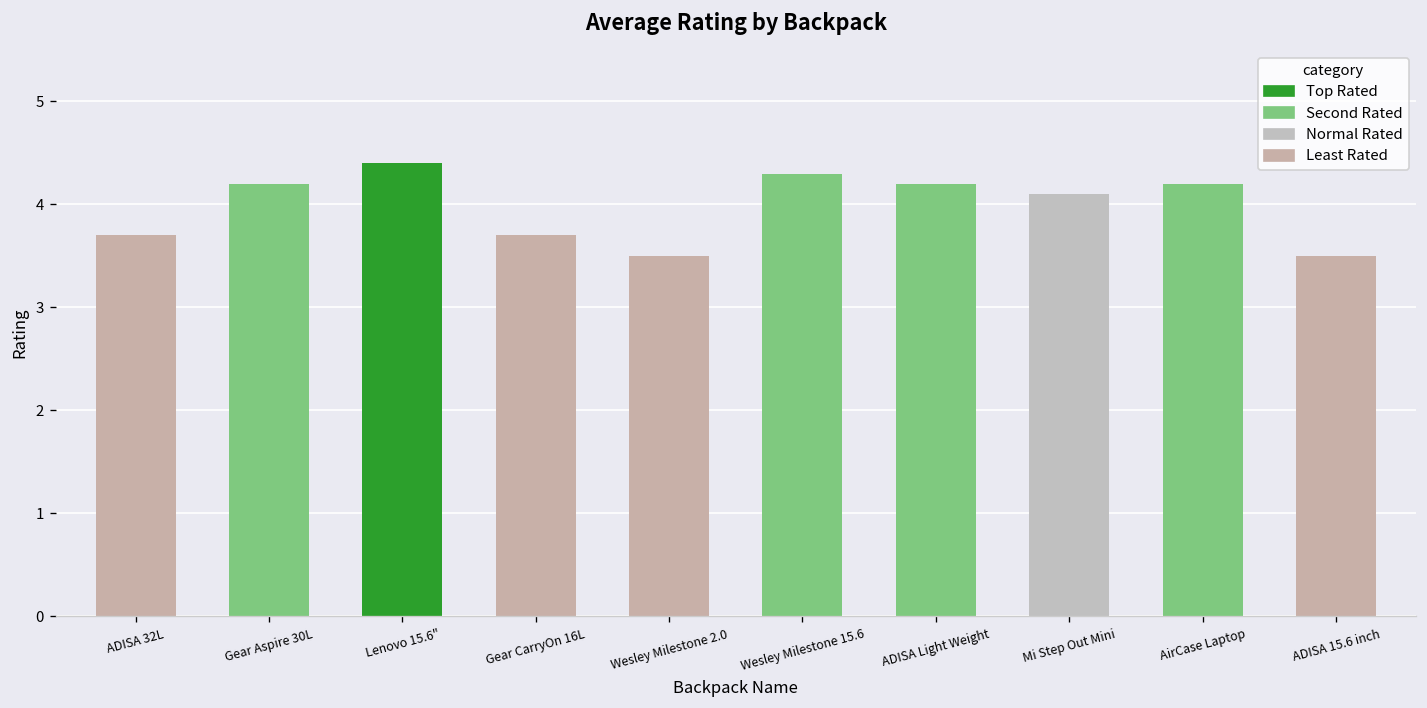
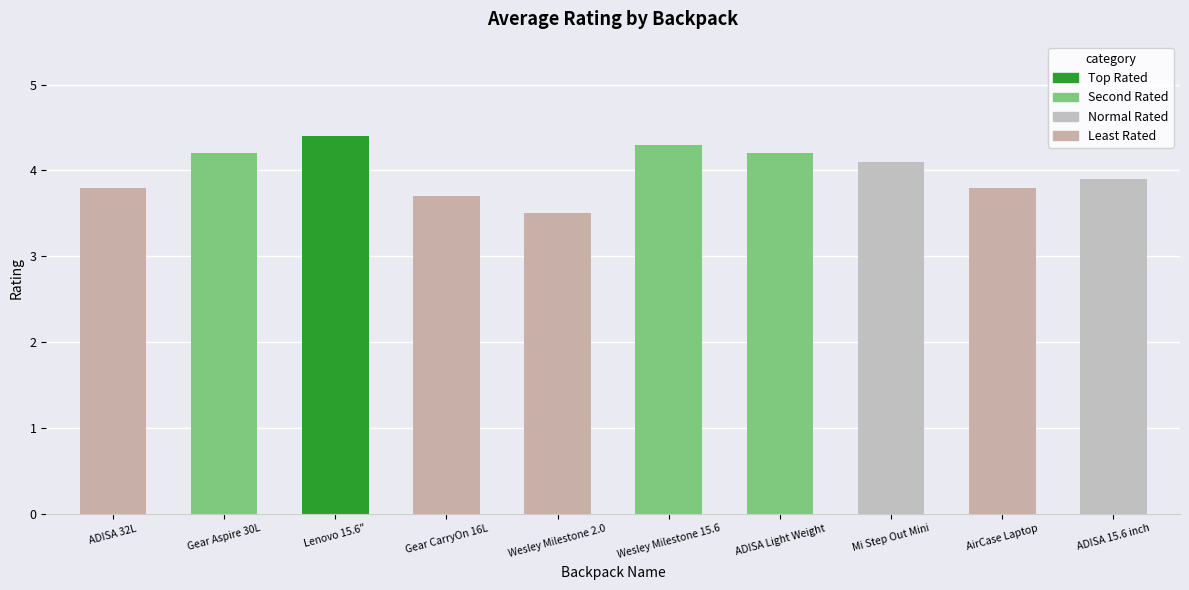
ADISA 32L: 3.7 -> 3.8
AirCase Laptop: 4.2 -> 3.8
ADISA 15.6 inch: 3.5 -> 3.9
